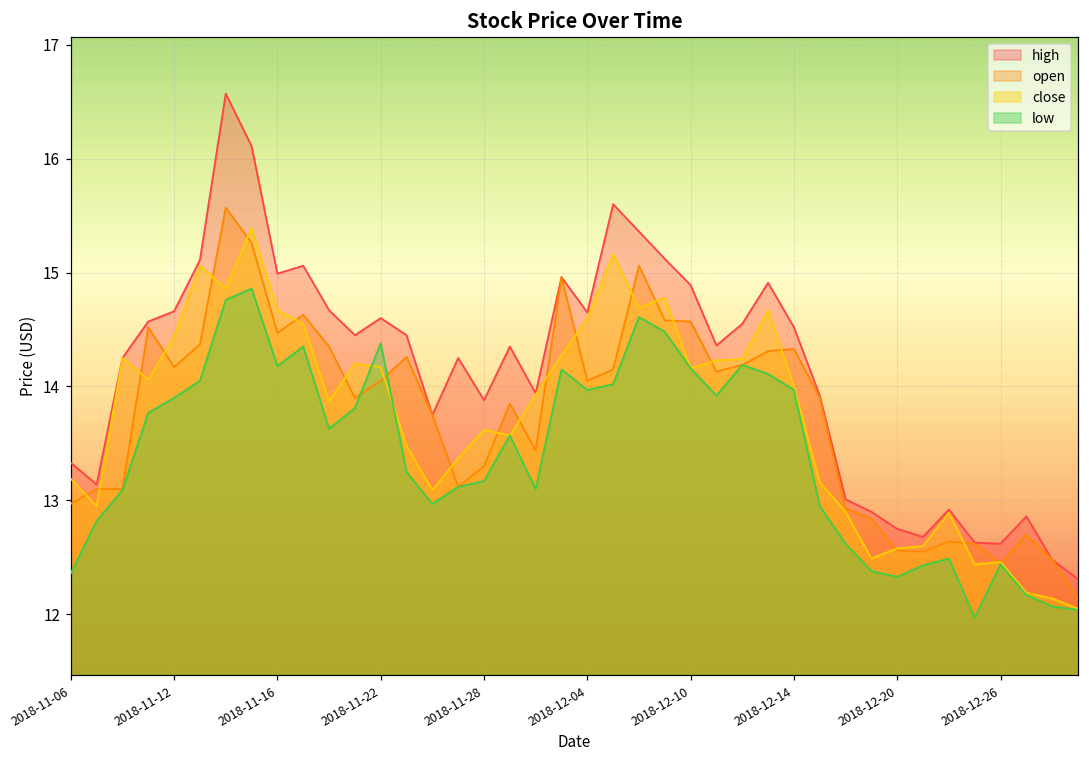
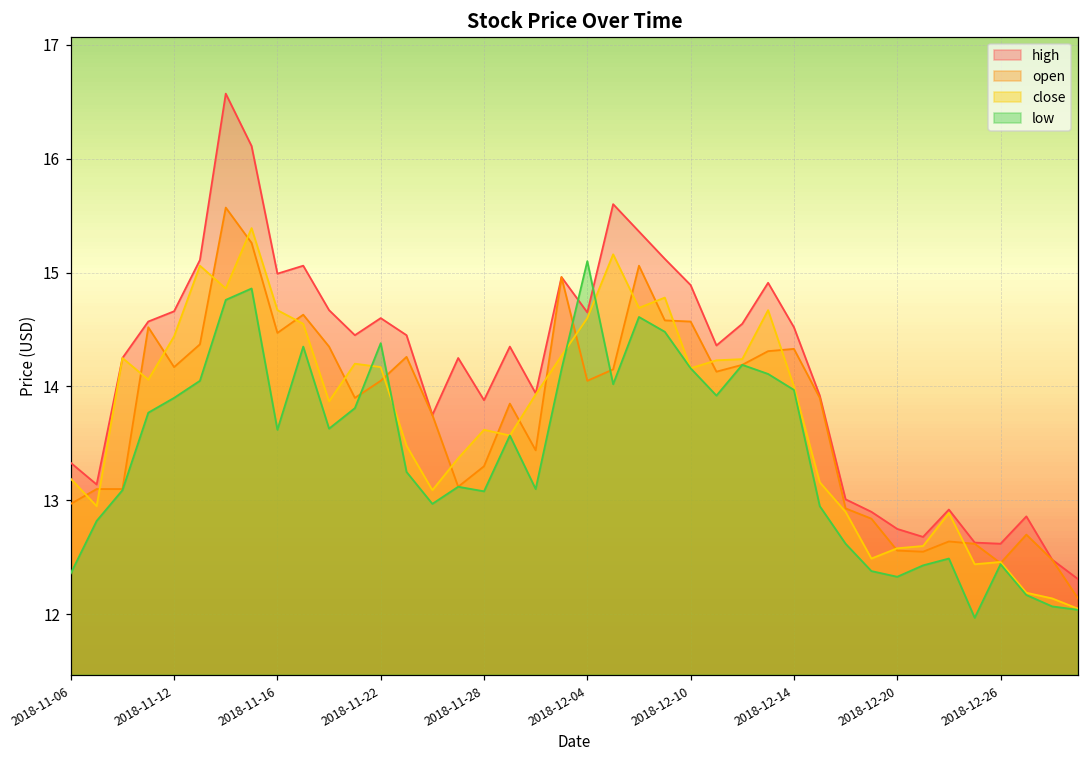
low, 2018-11-16: 14.18 -> 13.62
low, 2018-11-28: 13.17 -> 13.08
low, 2018-12-04: 13.97 -> 15.10
